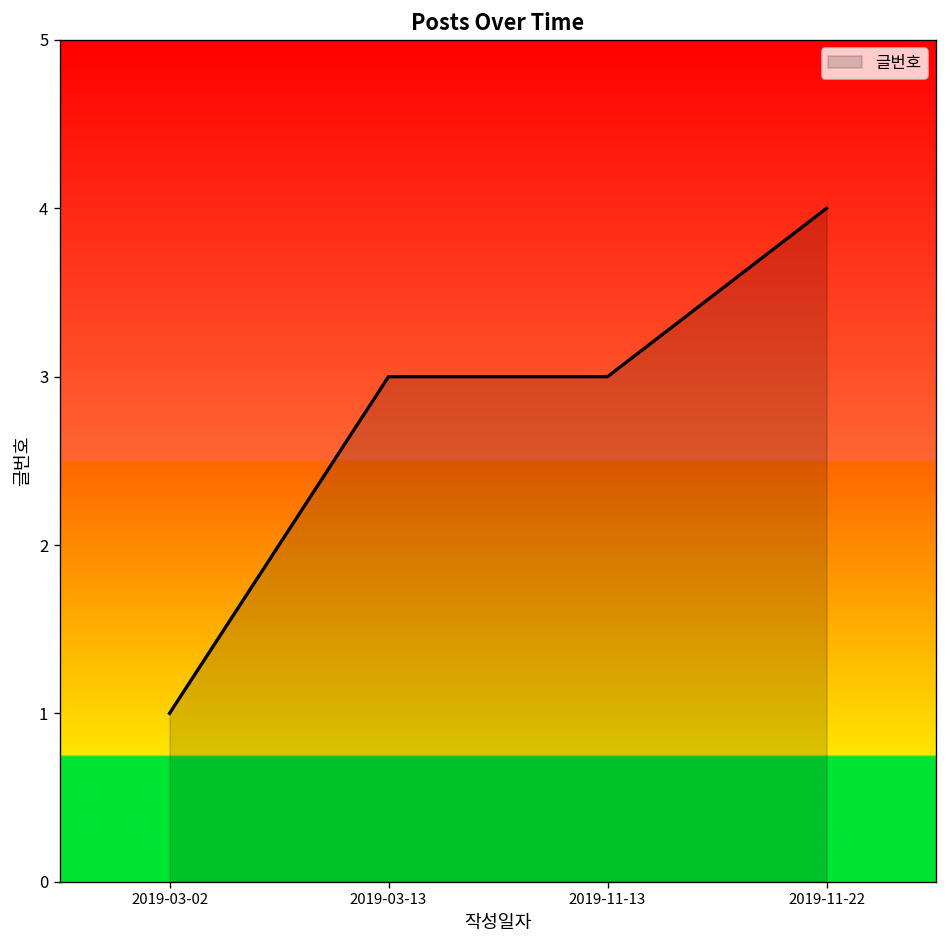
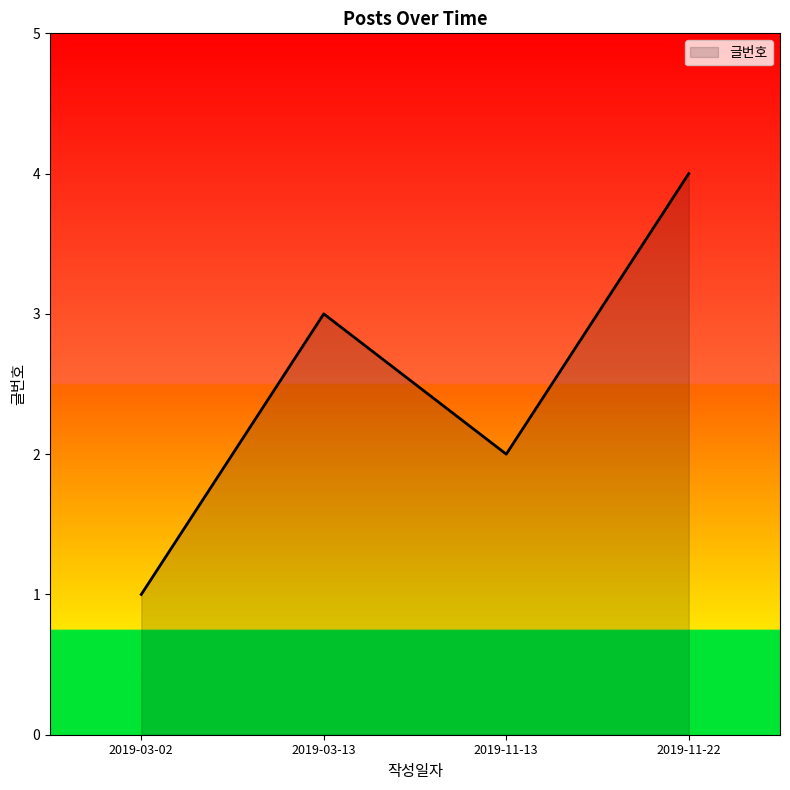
2019-11-13: 3 -> 2
